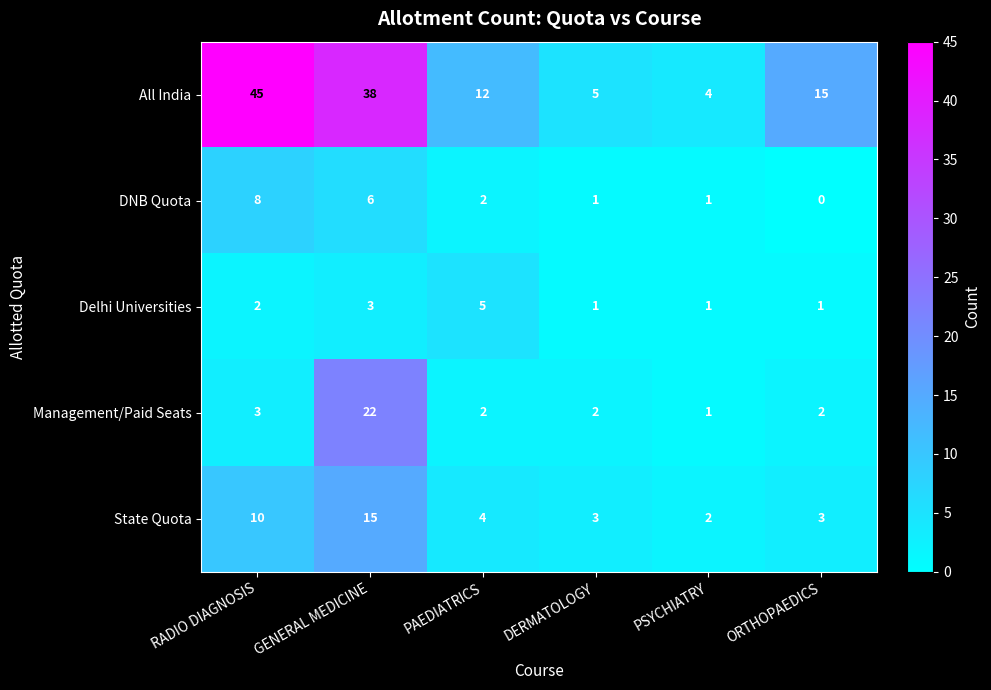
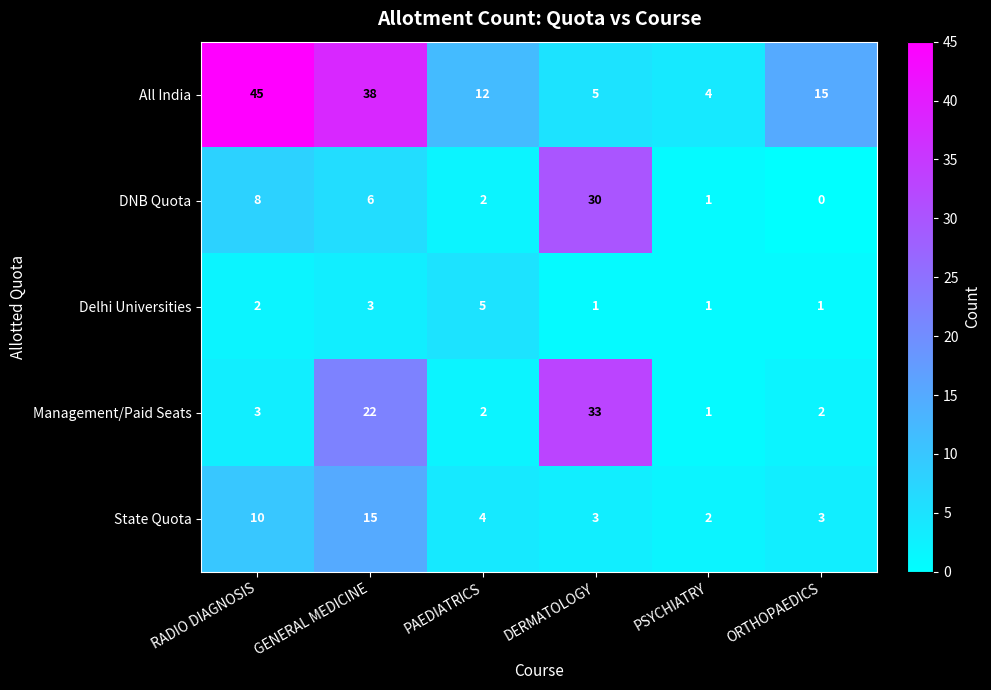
DNB Quota, DERMATOLOGY: 1 -> 30
Management/Paid Seats, DERMATOLOGY: 2 -> 33
